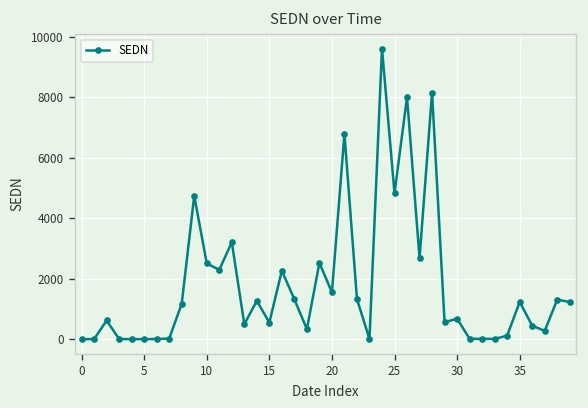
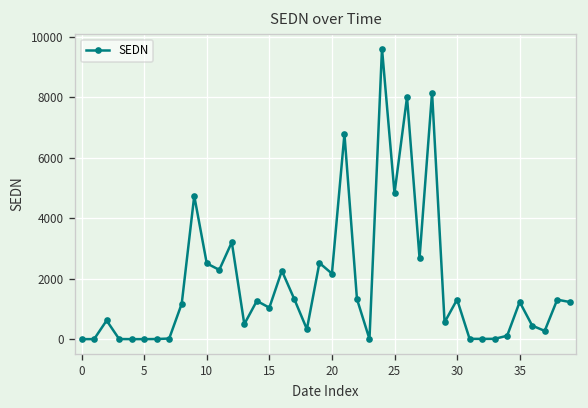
15: 500 -> 1000
20: 1500 -> 2200
30: 700 -> 1300
